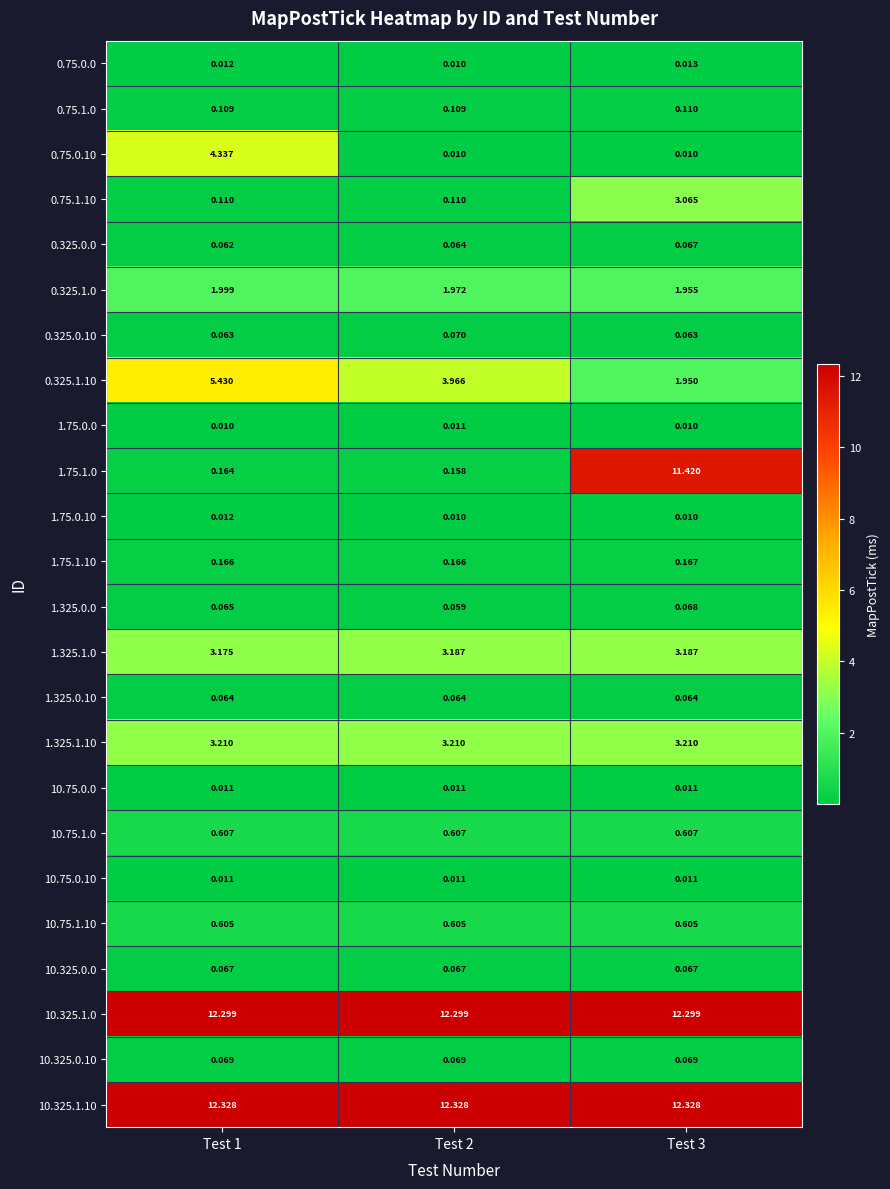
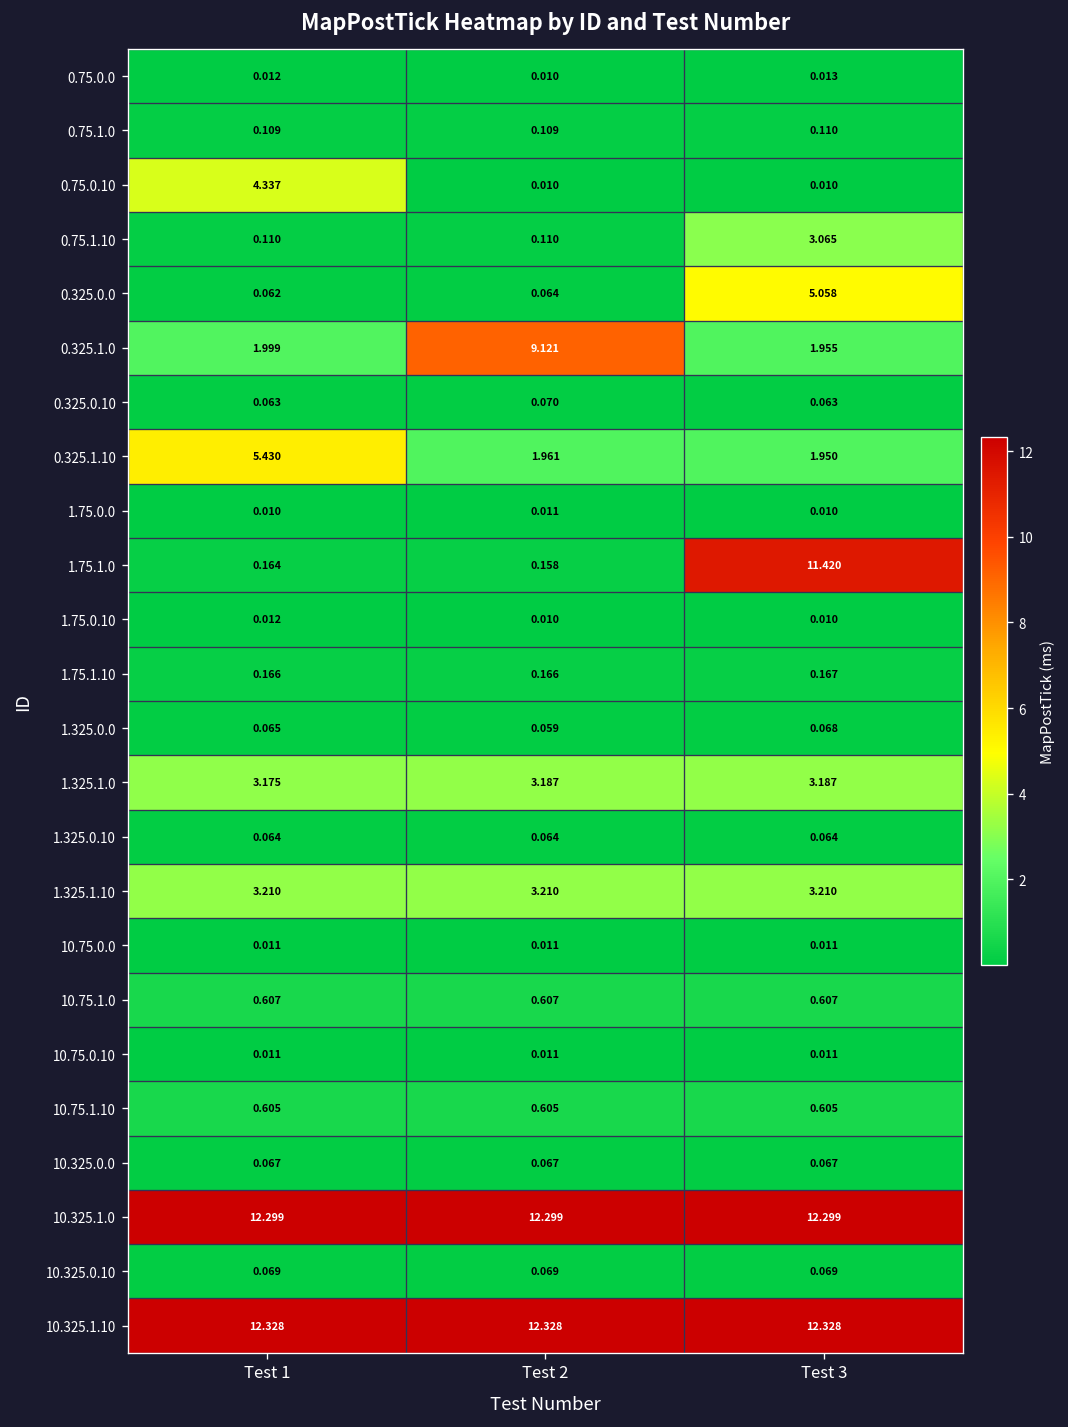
0.325.0.0, Test 3: 0.067 -> 5.058
0.325.1.0, Test 2: 1.972 -> 9.121
0.325.1.10, Test 2: 3.966 -> 1.961
